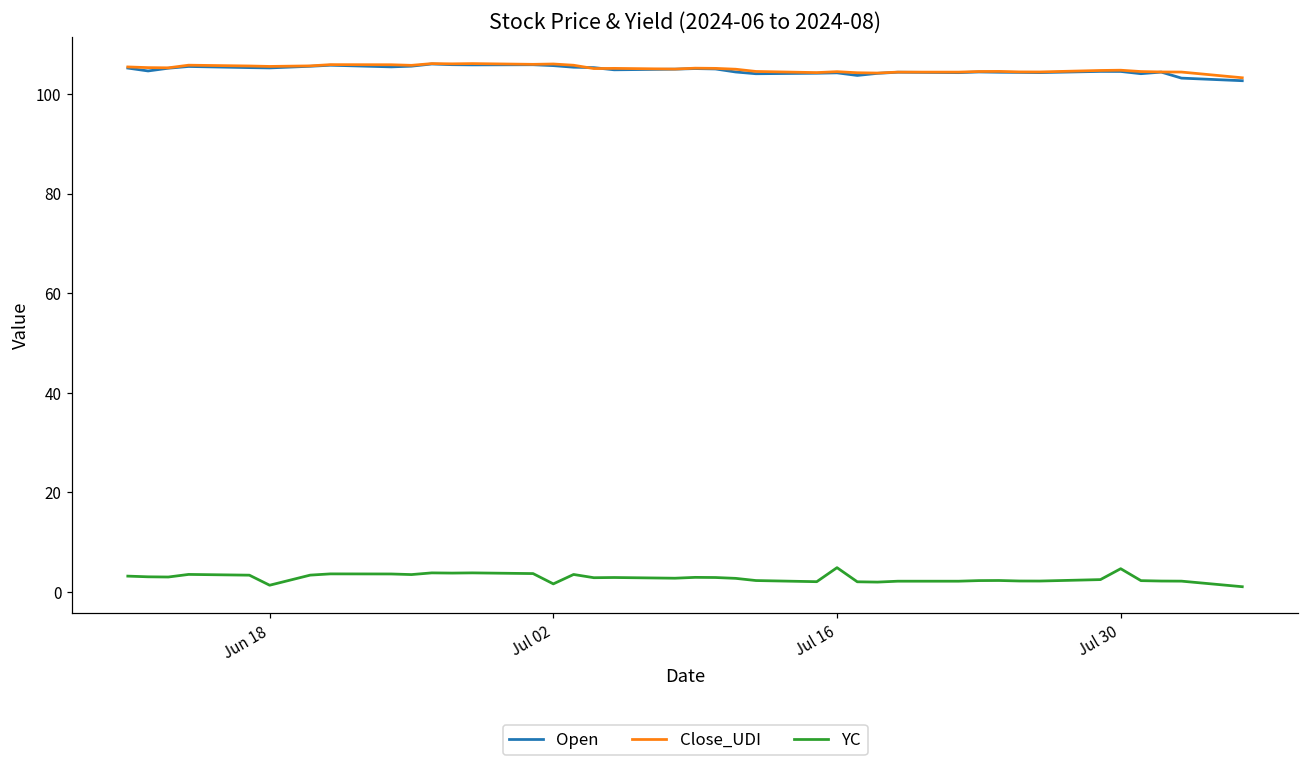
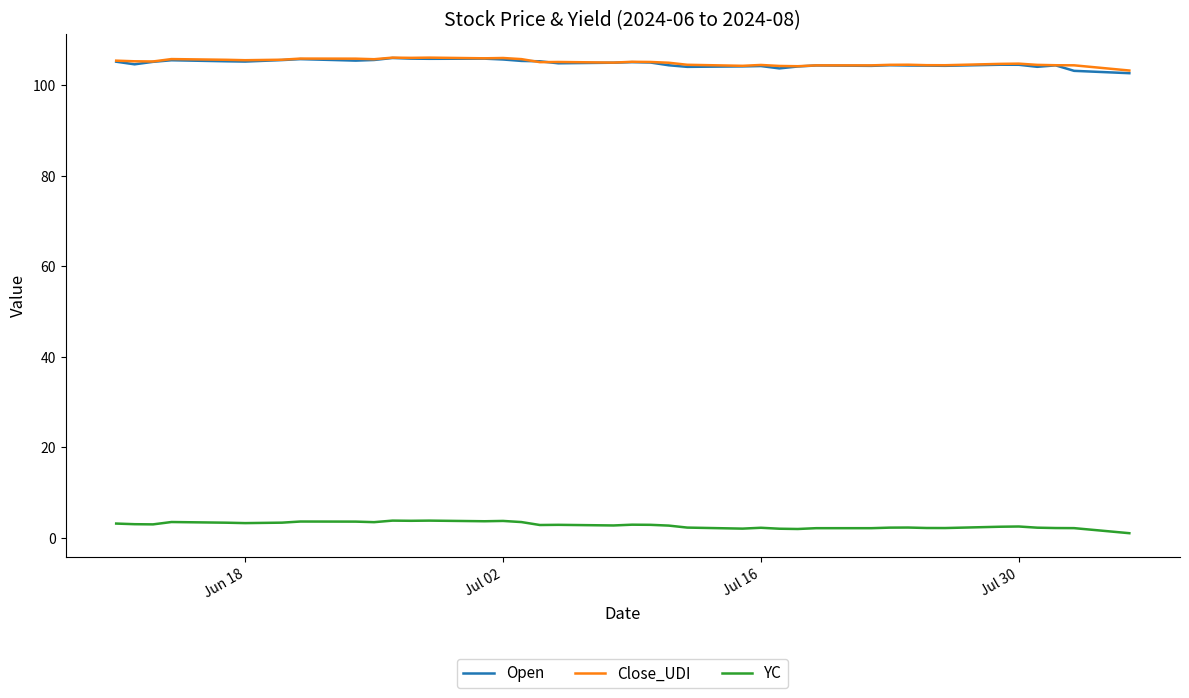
YC, Jun 18: 1 -> 3
YC, Jul 02: 2 -> 4
YC, Jul 16: 5 -> 2
YC, Jul 30: 5 -> 2
